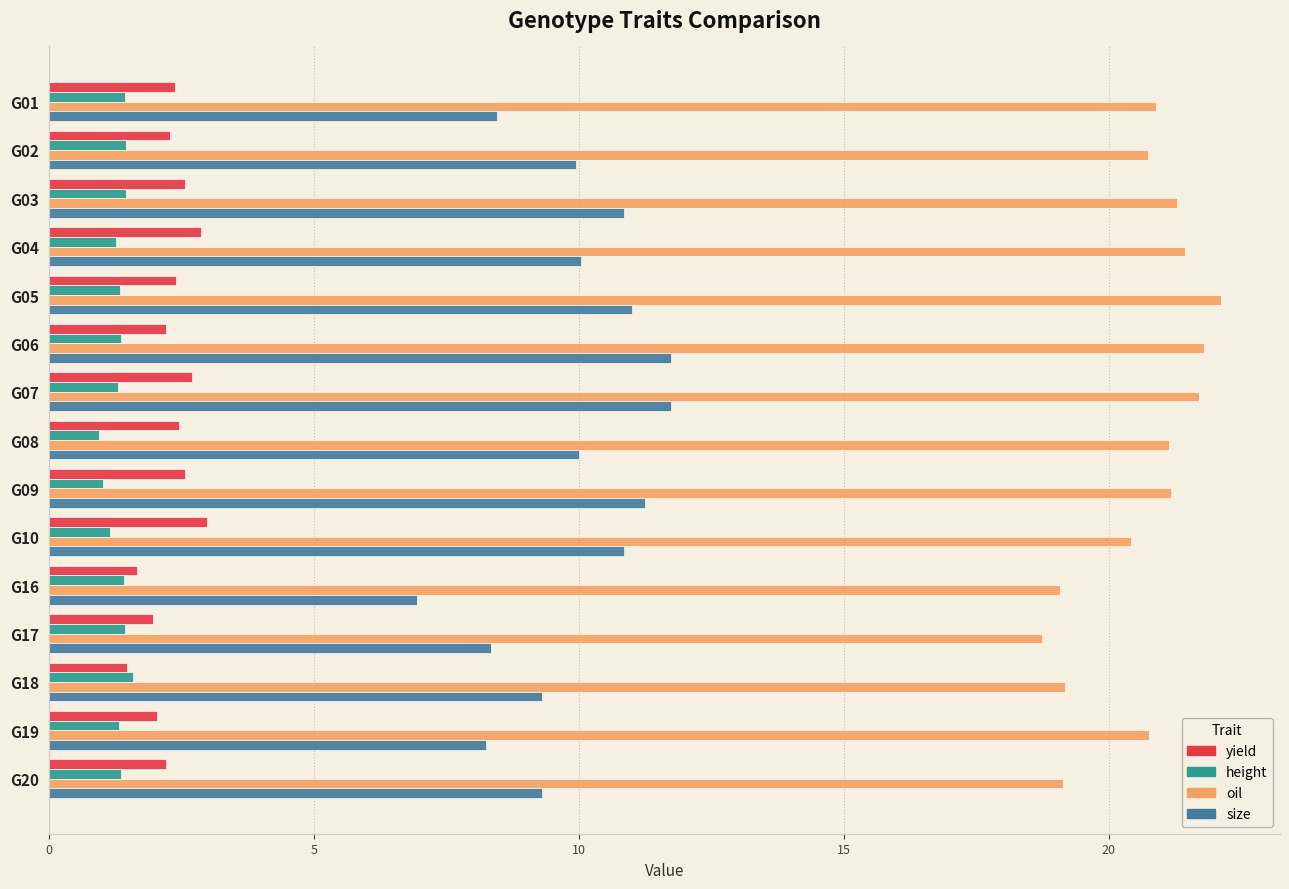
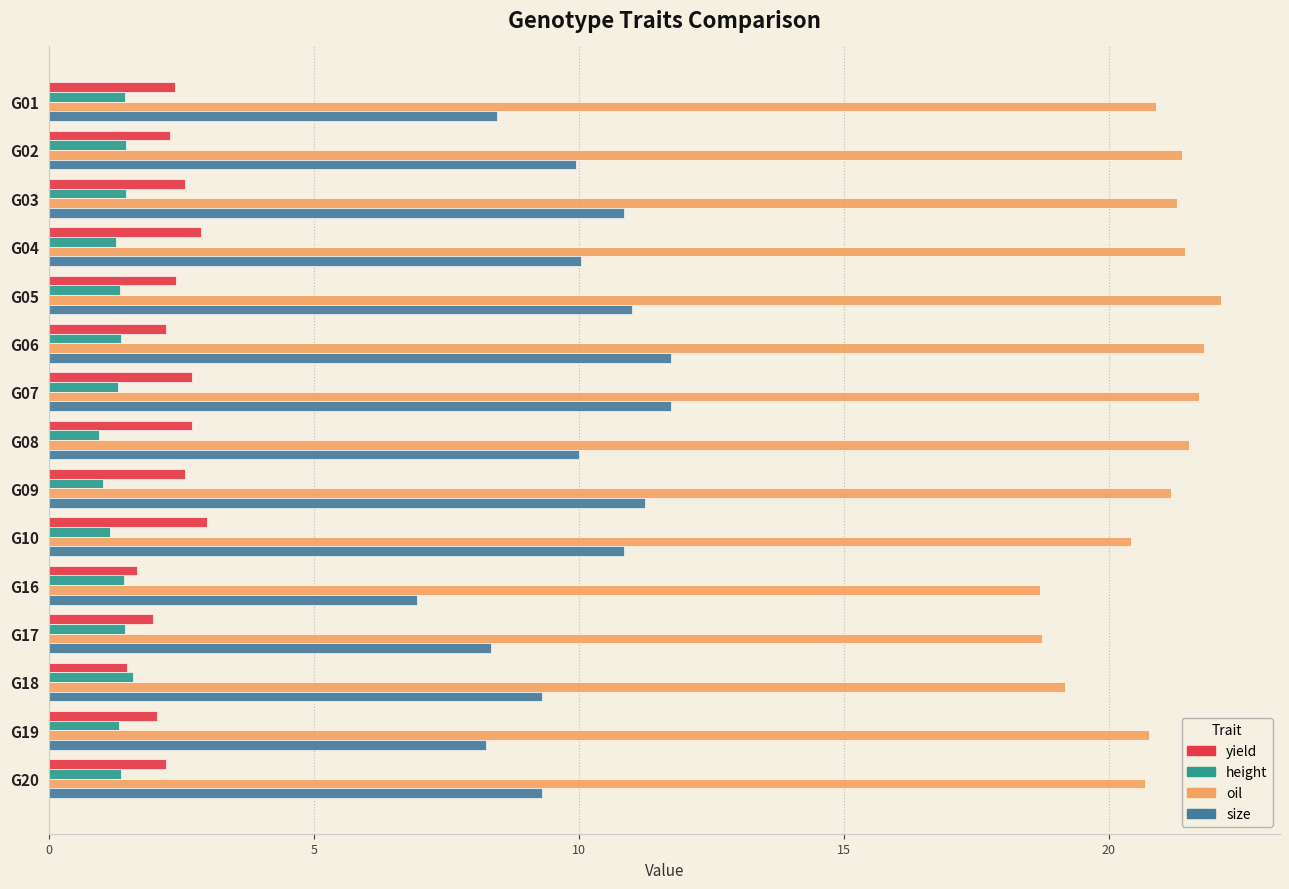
oil, G02: 20.7 -> 21.4
yield, G08: 2.5 -> 2.7
oil, G08: 21.1 -> 21.5
oil, G16: 19.1 -> 18.7
oil, G20: 19.1 -> 20.7
